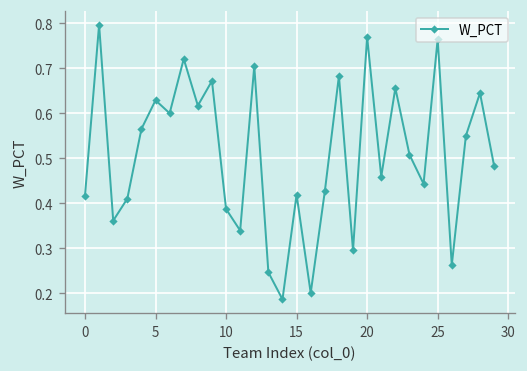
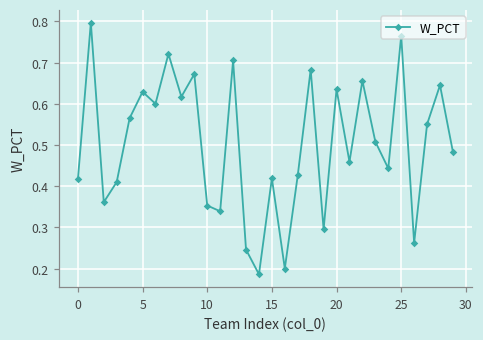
10: 0.39 -> 0.35
20: 0.77 -> 0.64
